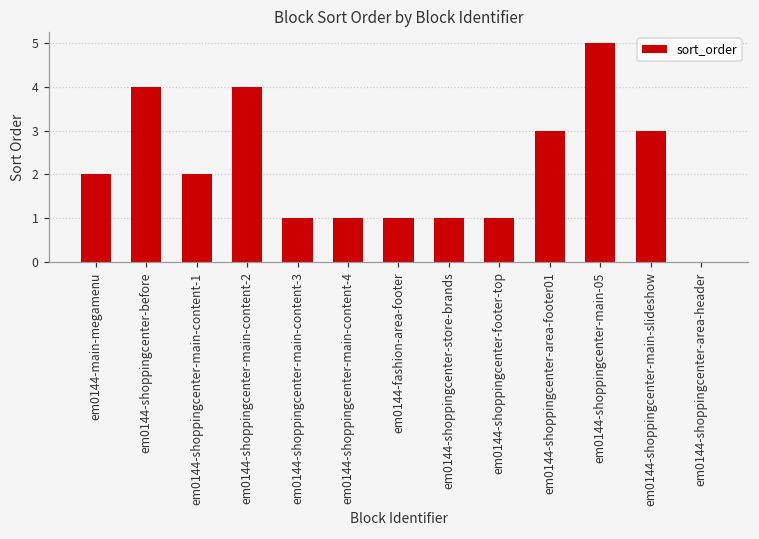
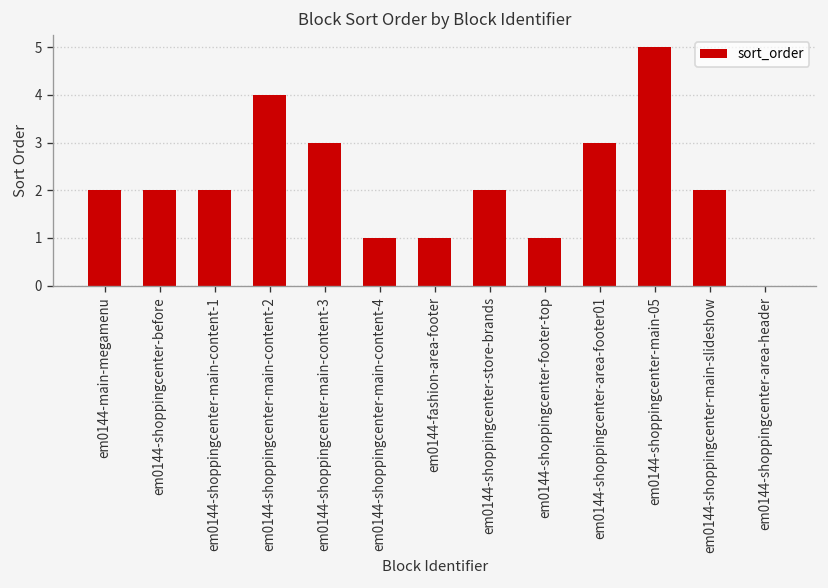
em0144-shoppingcenter-before: 4 -> 2
em0144-shoppingcenter-main-content-3: 1 -> 3
em0144-shoppingcenter-store-brands: 1 -> 2
em0144-shoppingcenter-main-slideshow: 3 -> 2
